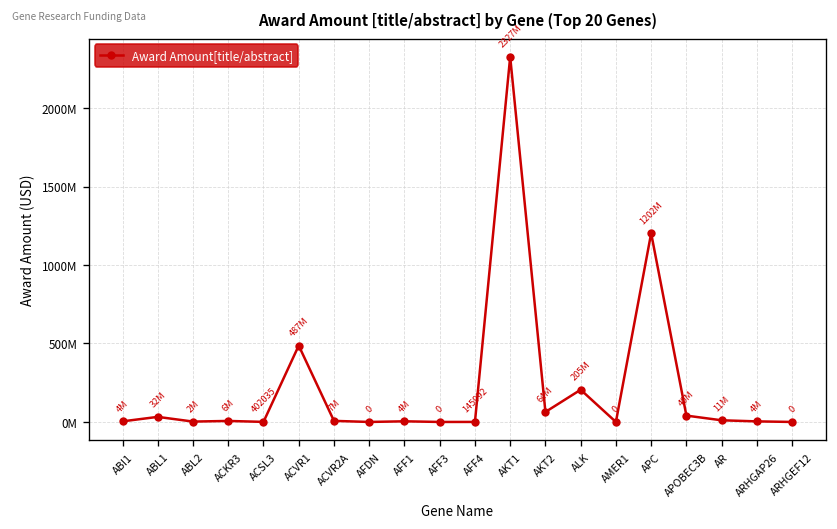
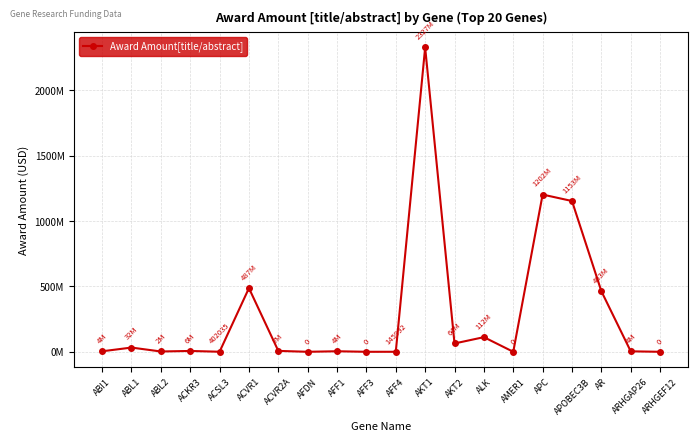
ALK: 205M -> 112M
APOBEC3B: 40M -> 1153M
AR: 11M -> 463M
